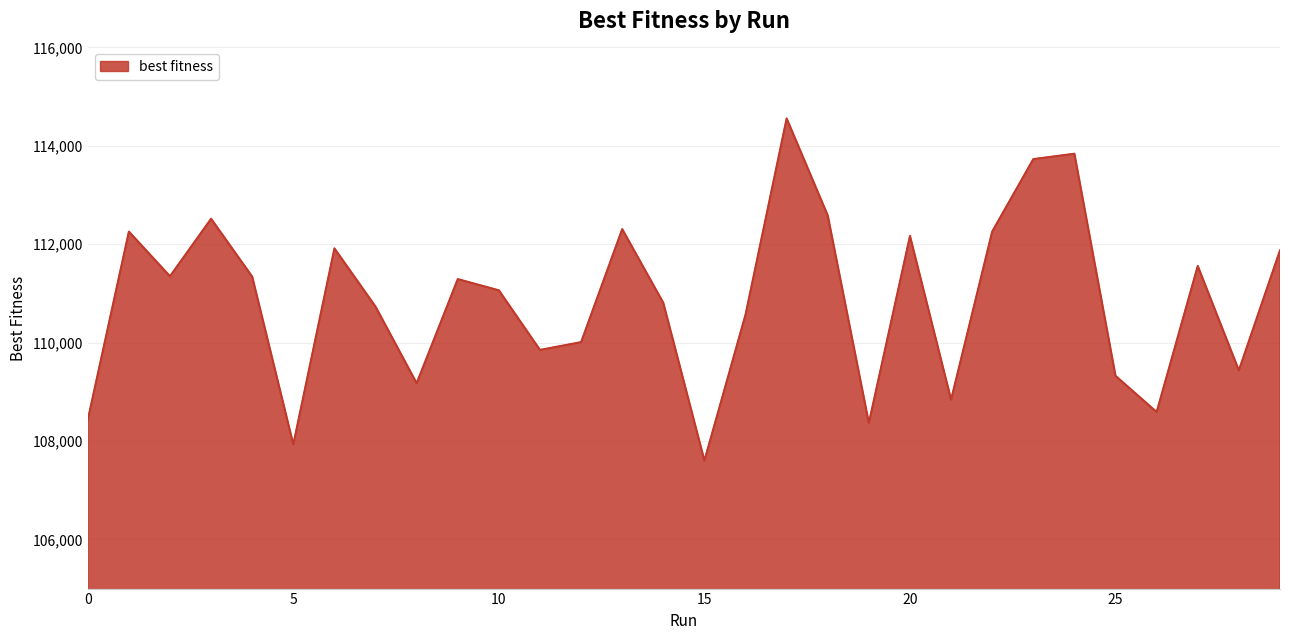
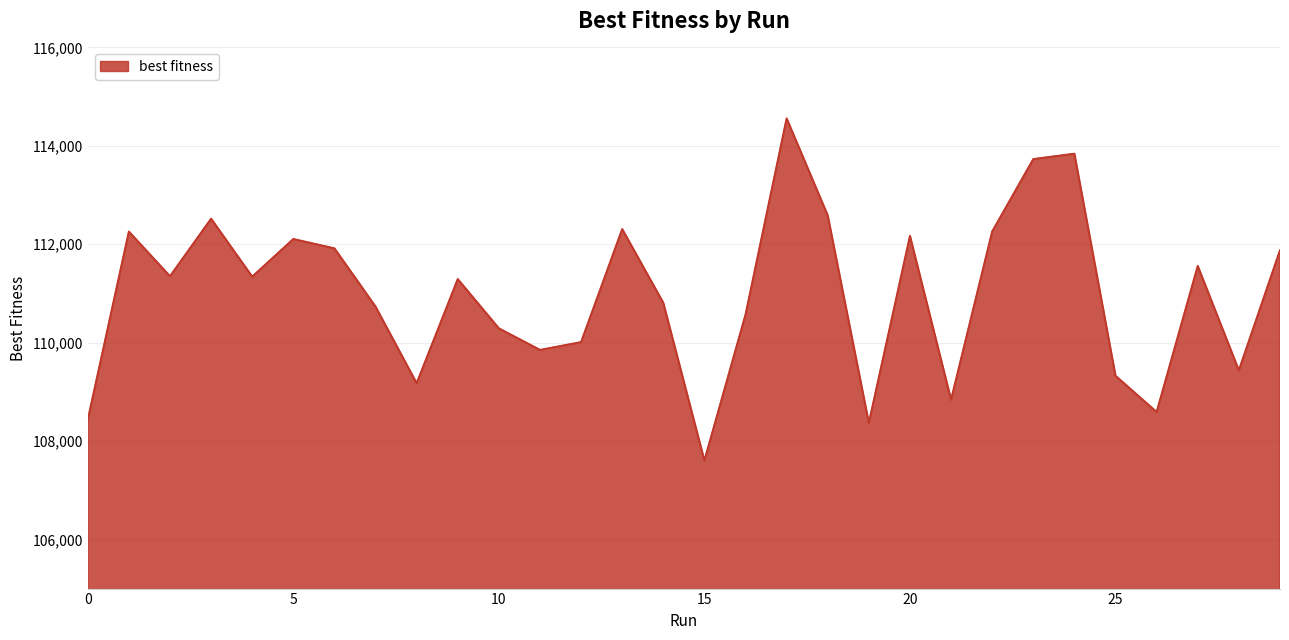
5: 107,900 -> 112,100
10: 111,100 -> 110,300
